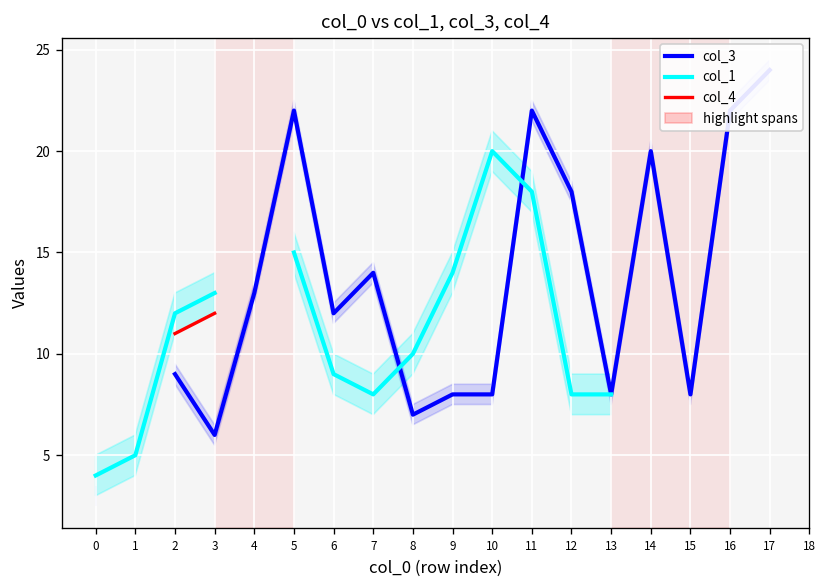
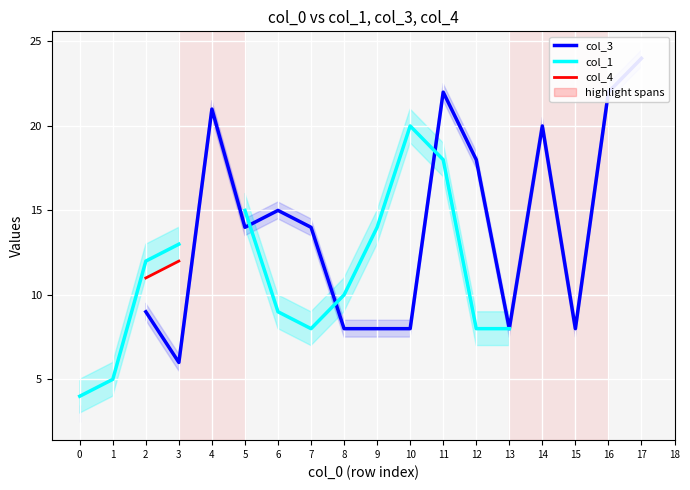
col_3, 4: 13 -> 21
col_3, 5: 22 -> 14
col_3, 6: 12 -> 15
col_3, 8: 7 -> 8
